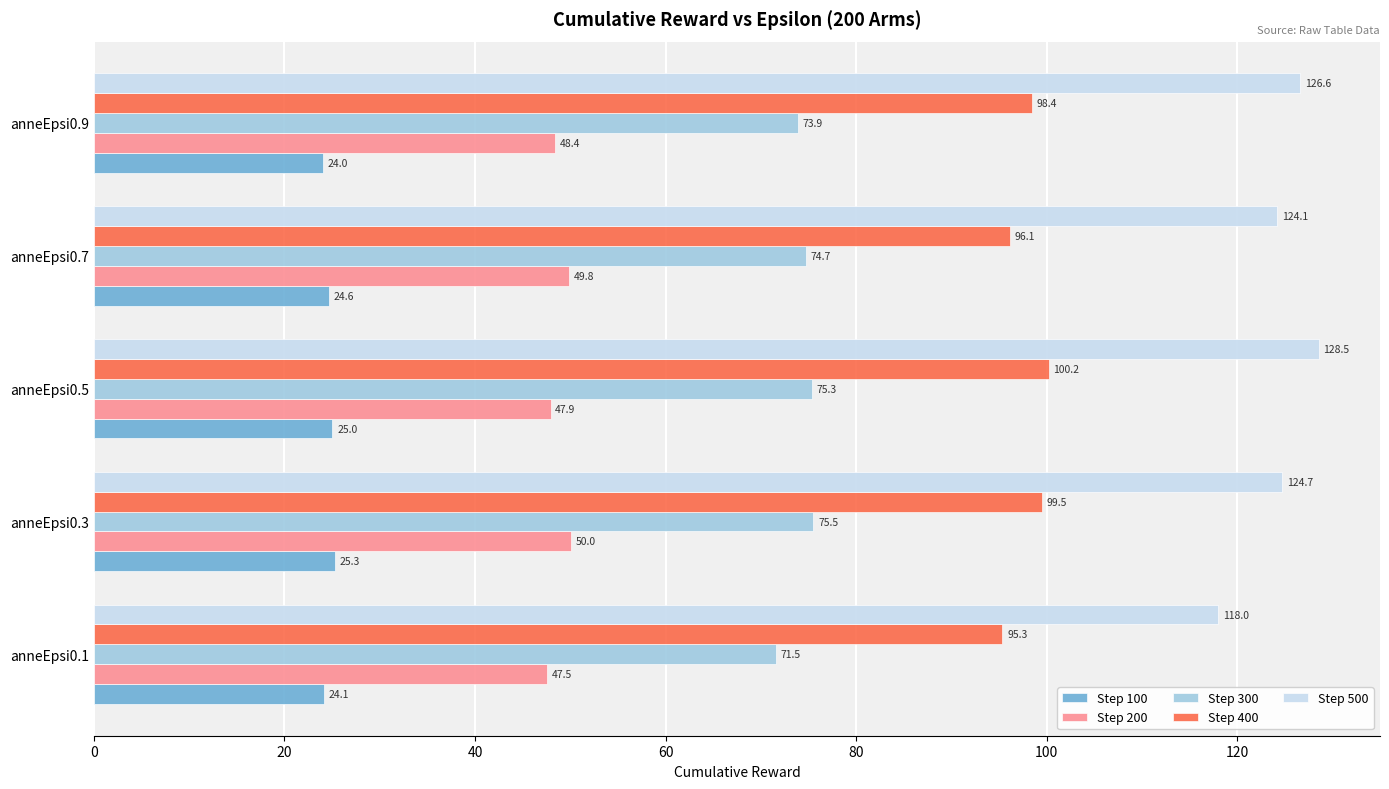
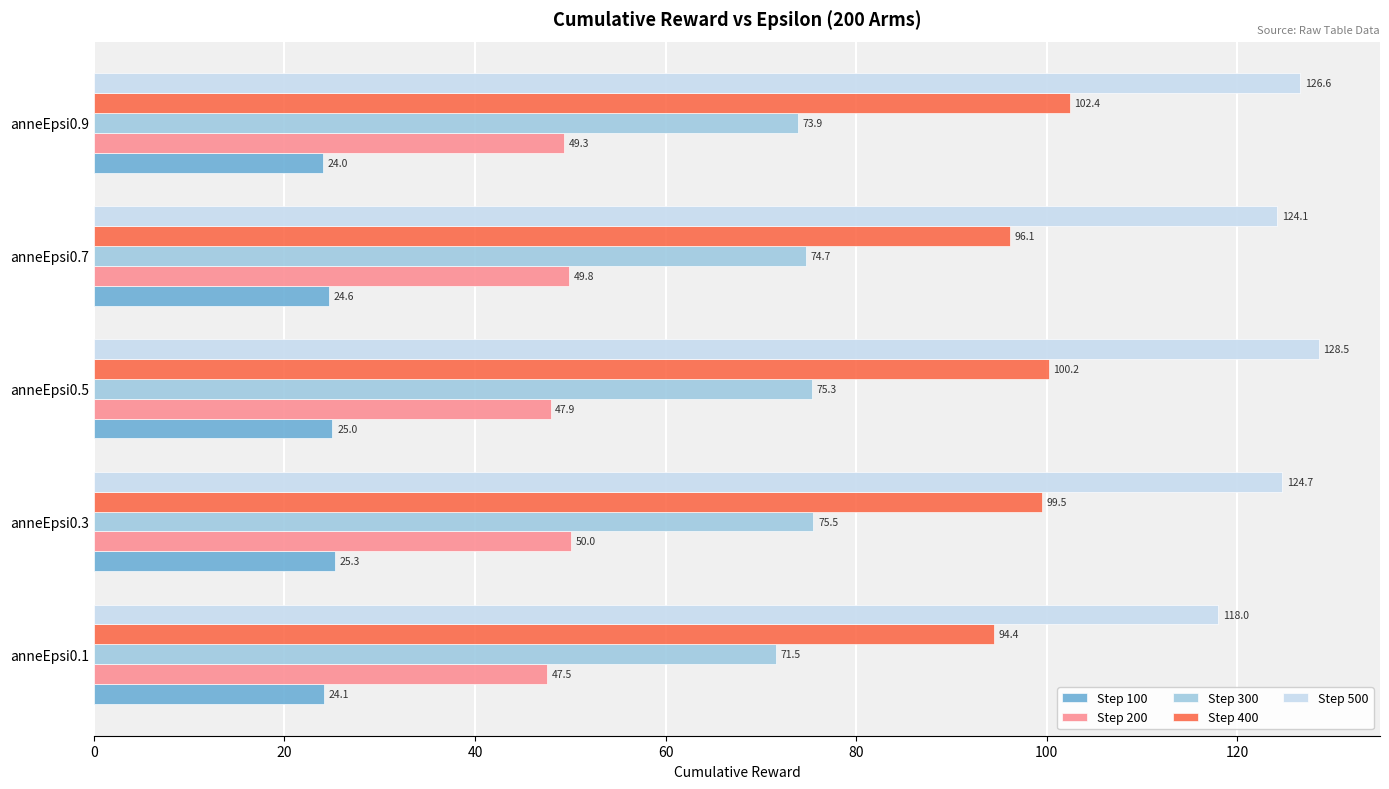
Step 400, anneEpsi0.9: 98.4 -> 102.4
Step 200, anneEpsi0.9: 48.4 -> 49.3
Step 400, anneEpsi0.1: 95.3 -> 94.4
